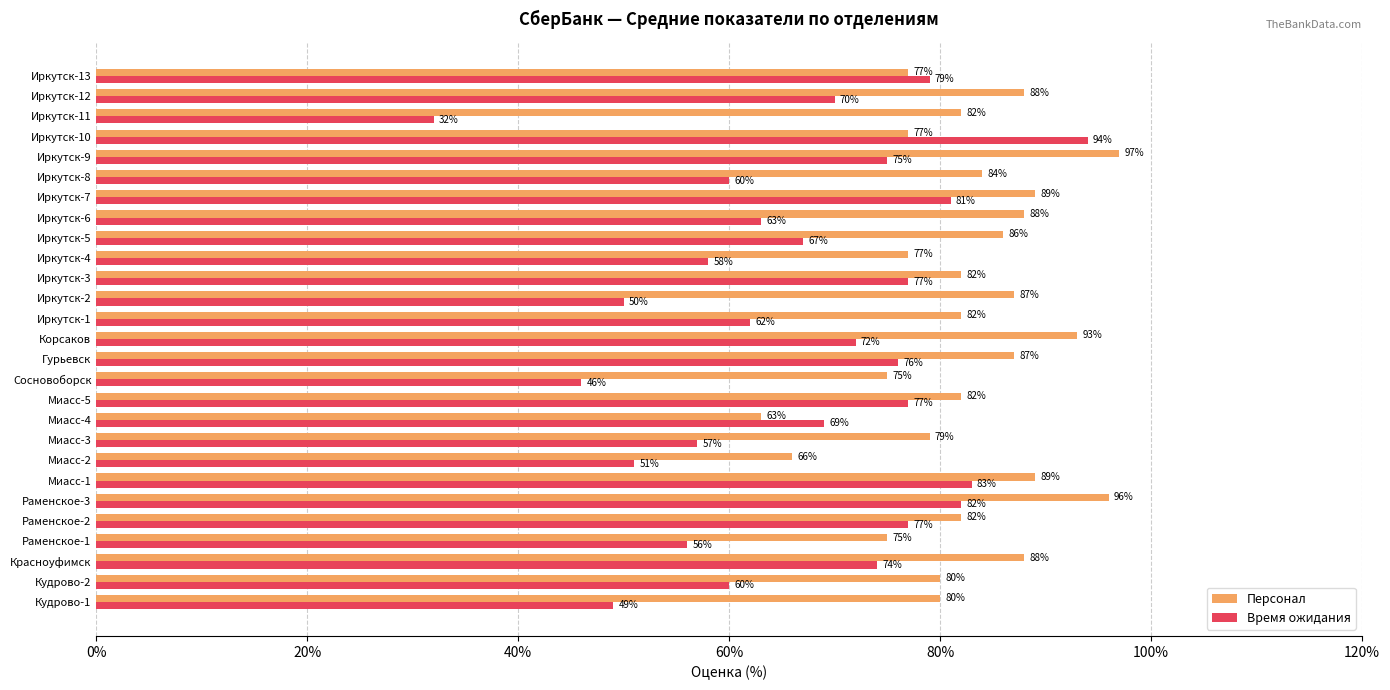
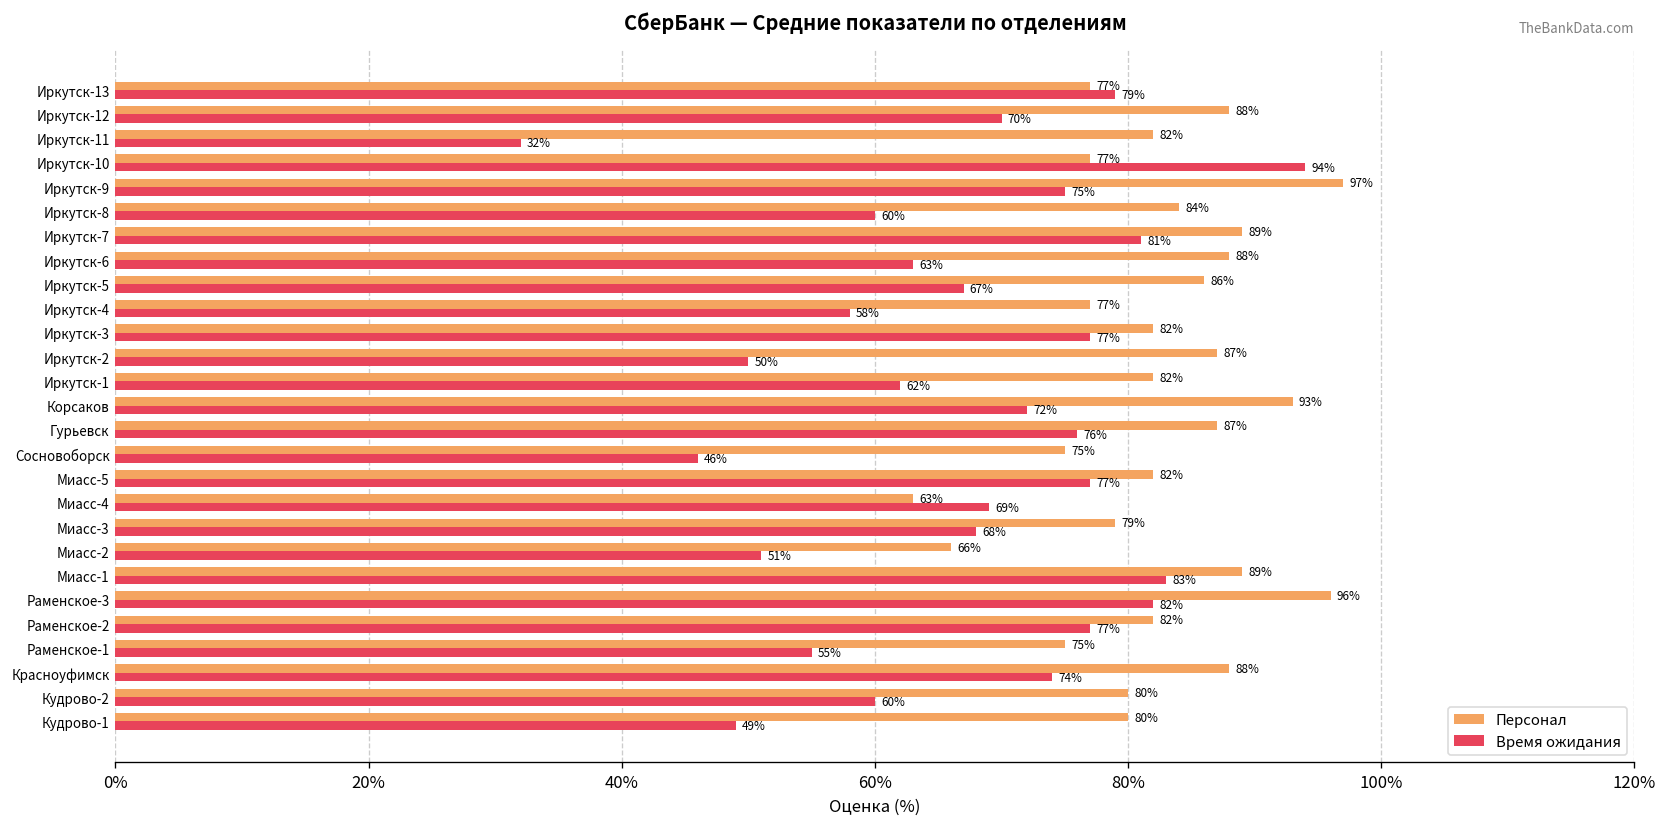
Время ожидания, Миасс-3: 57% -> 68%
Время ожидания, Раменское-1: 56% -> 55%
